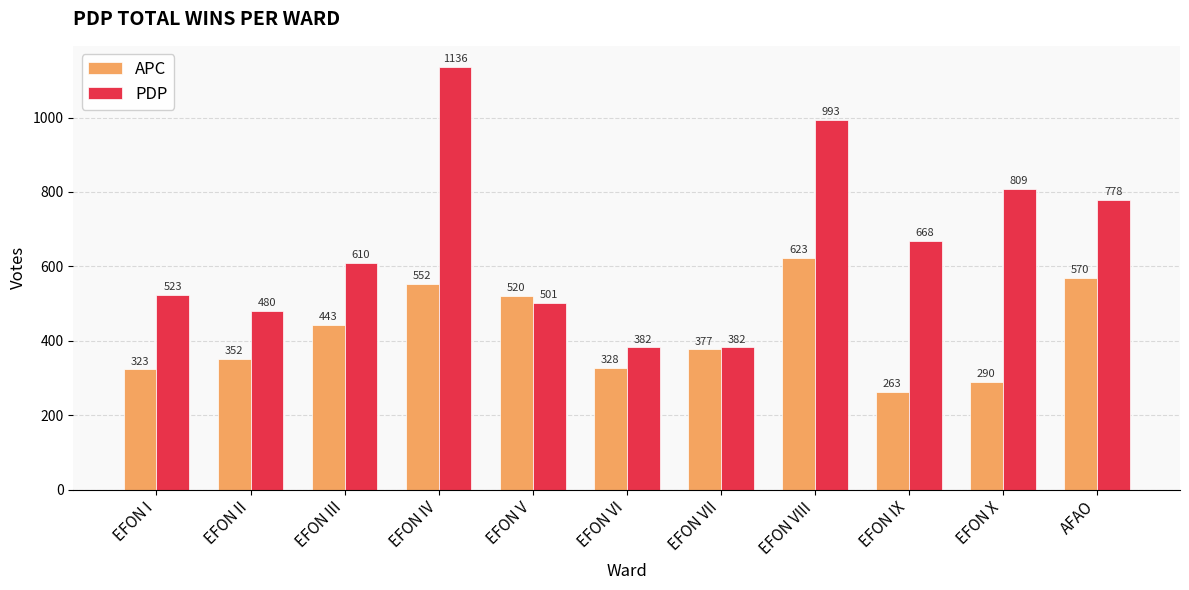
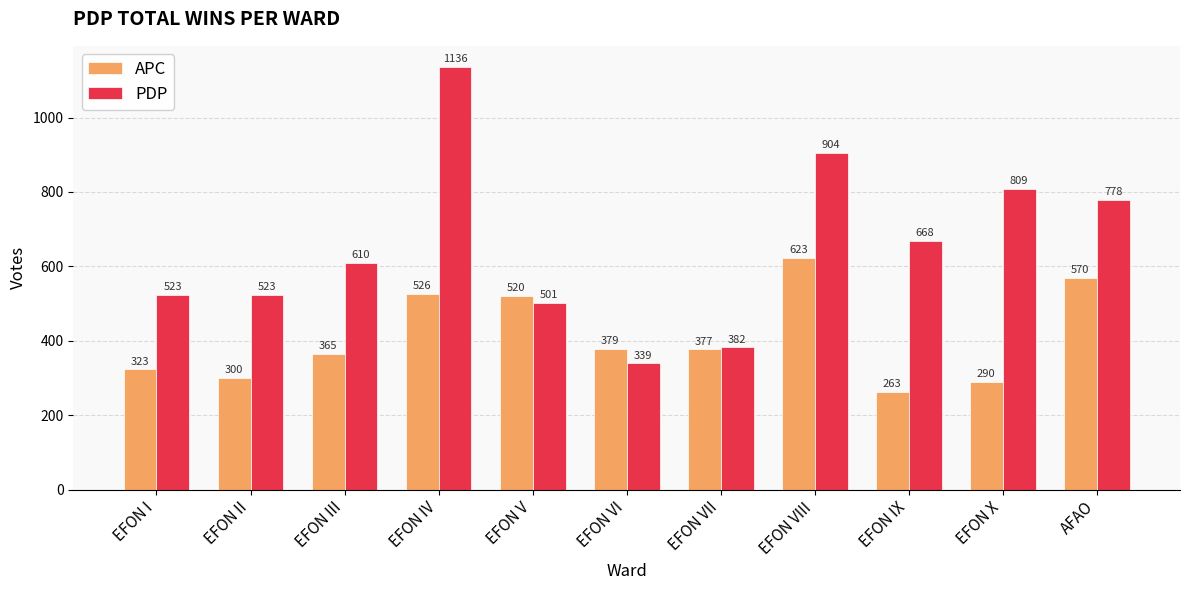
APC, EFON II: 352 -> 300
PDP, EFON II: 480 -> 523
APC, EFON III: 443 -> 365
APC, EFON IV: 552 -> 526
APC, EFON VI: 328 -> 379
PDP, EFON VI: 382 -> 339
PDP, EFON VIII: 993 -> 904
